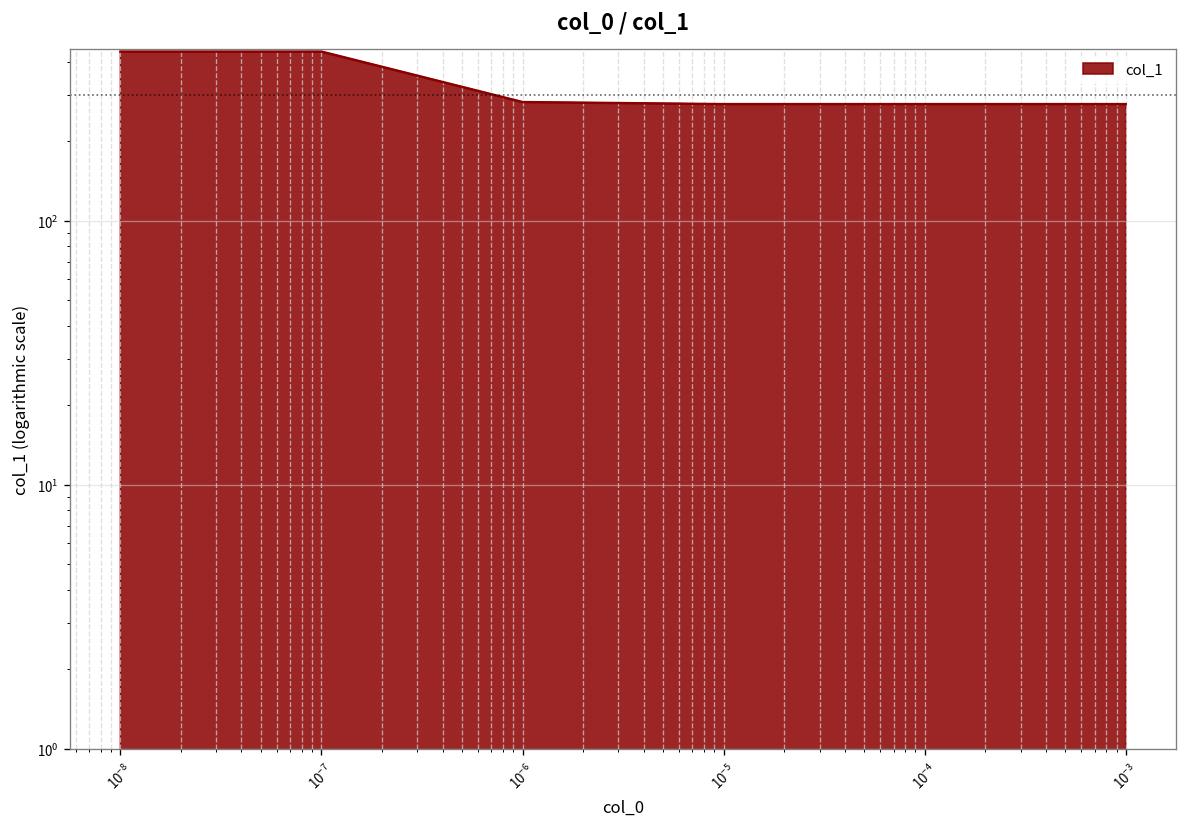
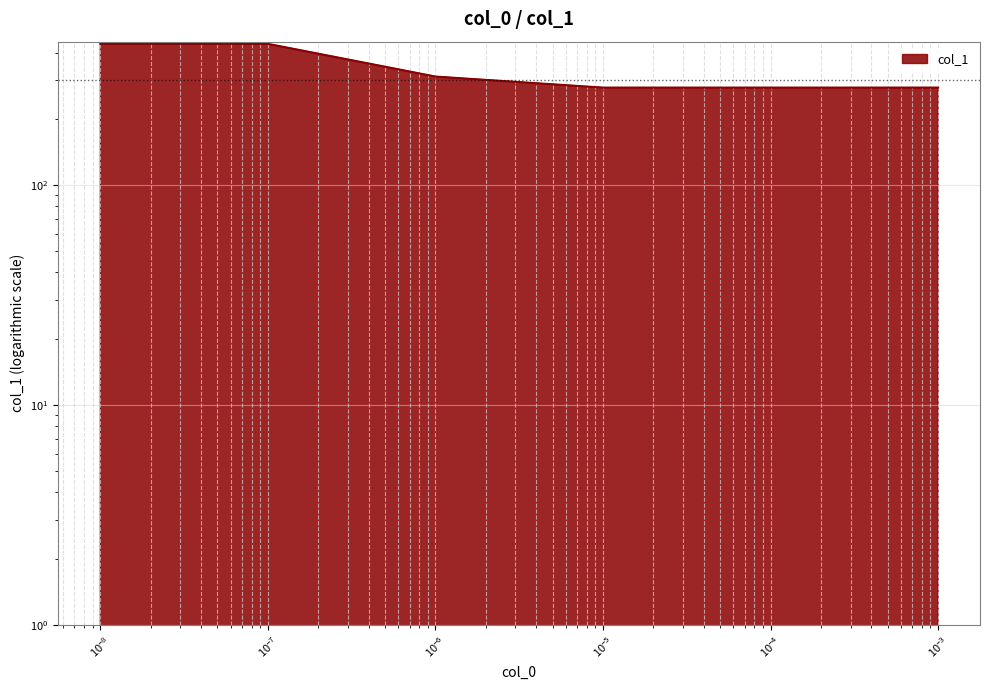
10^-6: 280 -> 310
